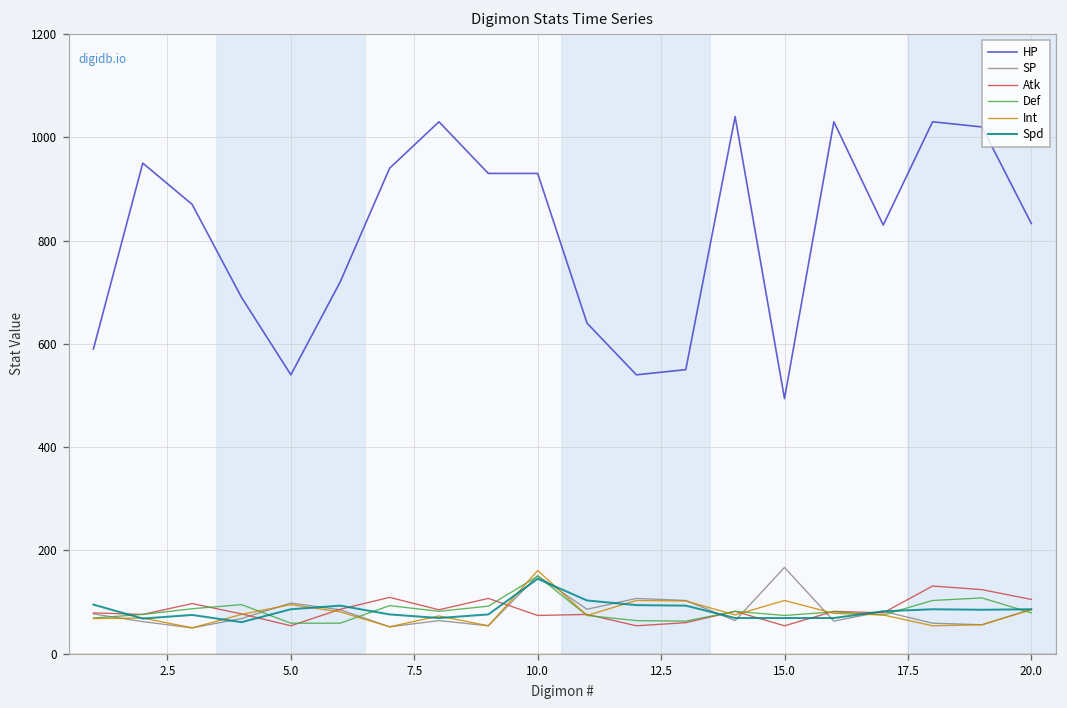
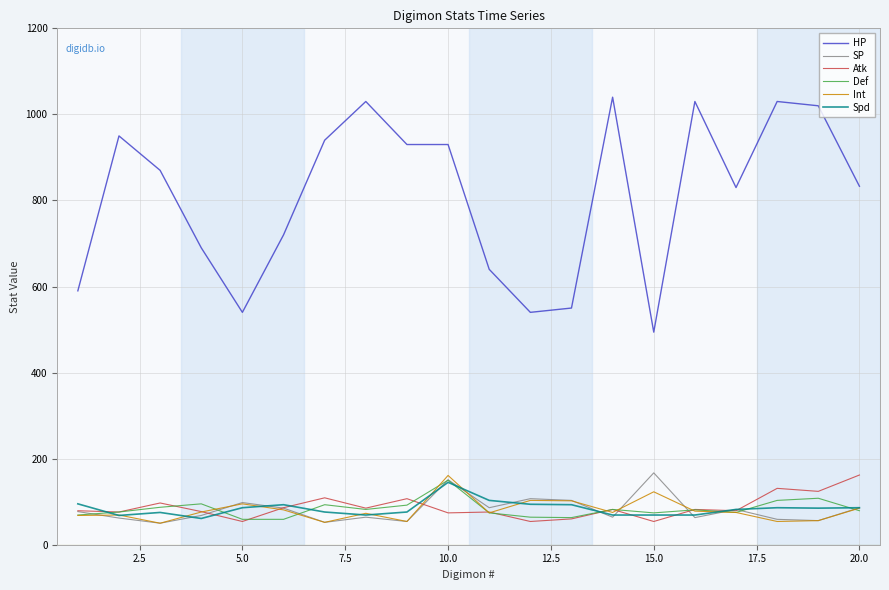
Int, 15.0: 100 -> 120
Atk, 20.0: 110 -> 160
